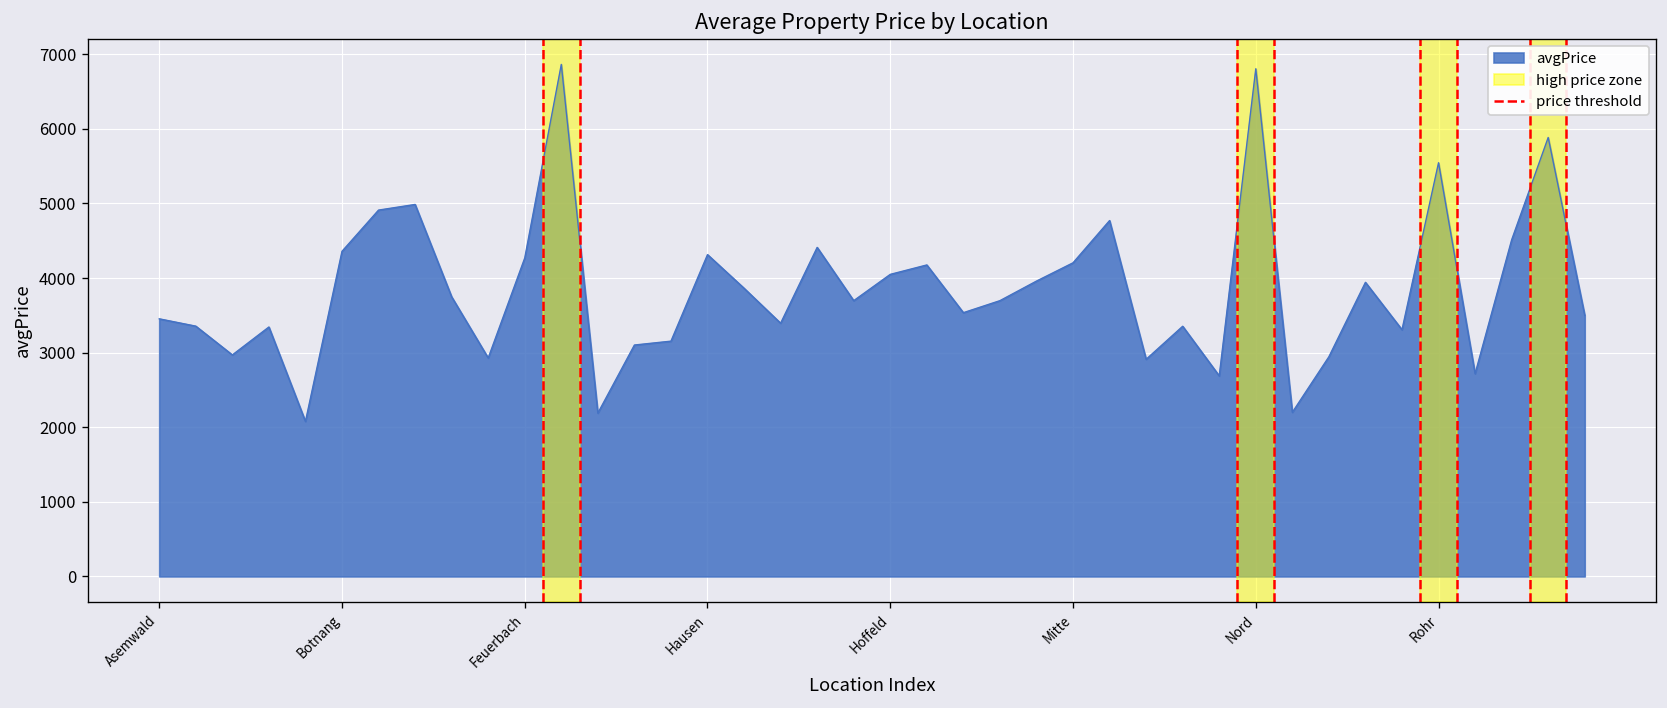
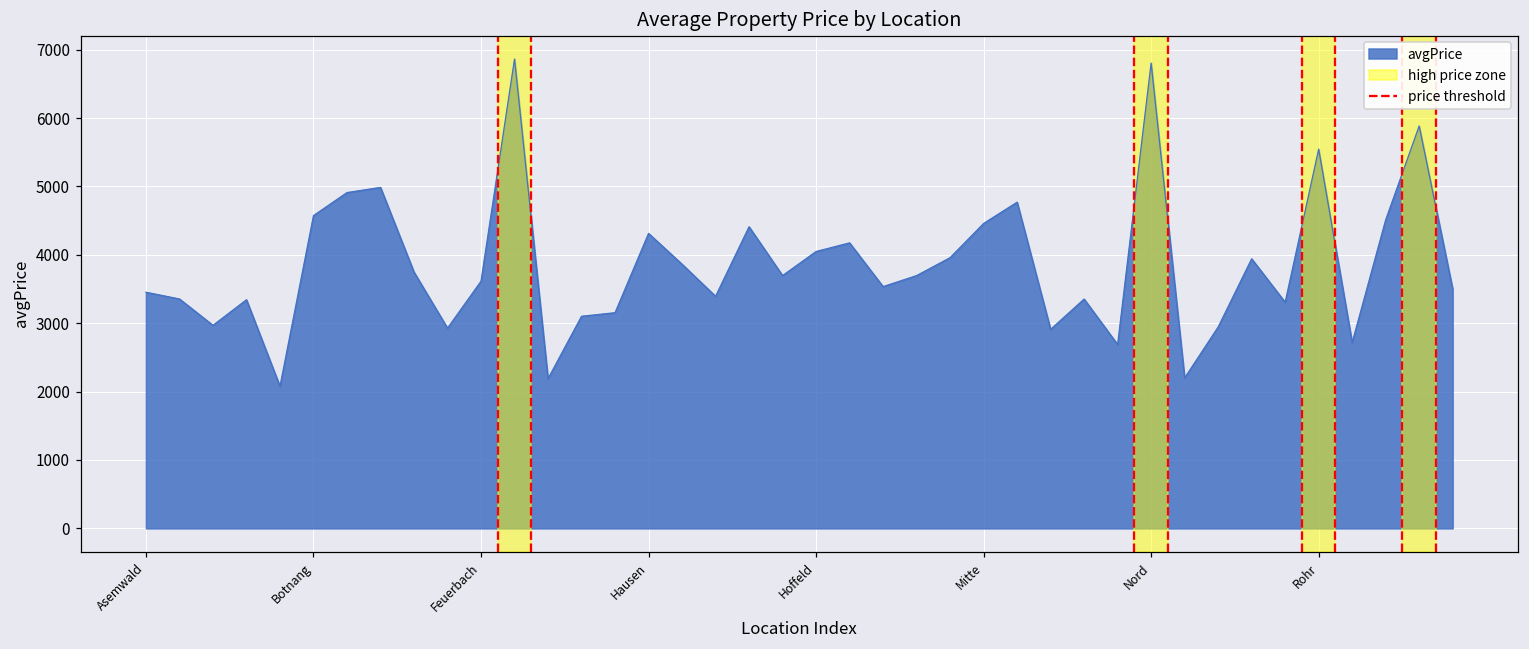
Botnang: 4400 -> 4600
Feuerbach: 4300 -> 3600
Mitte: 4200 -> 4500
